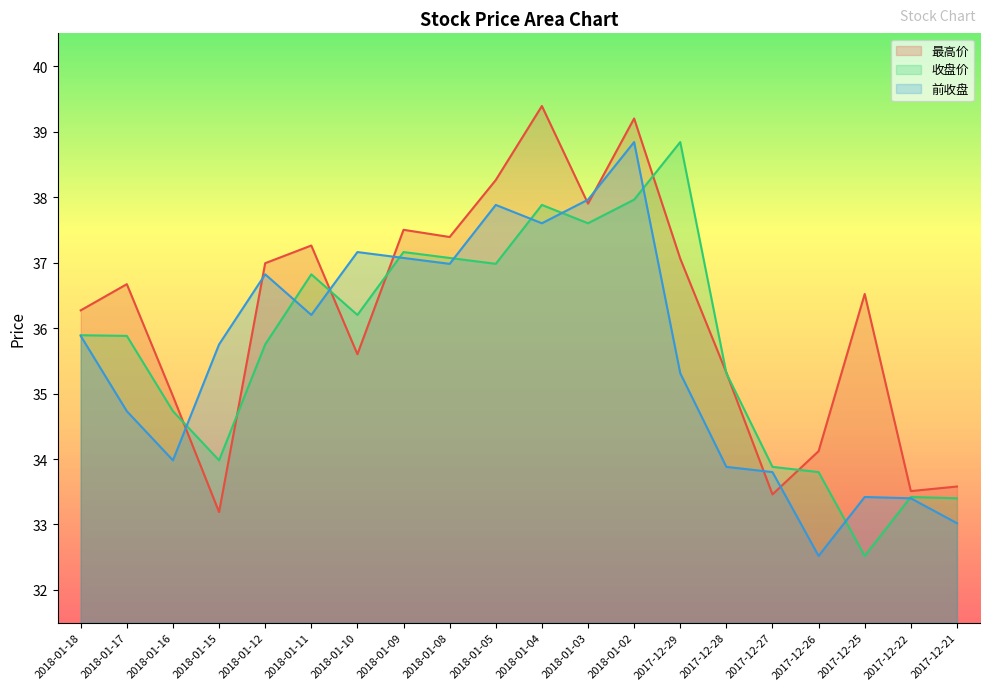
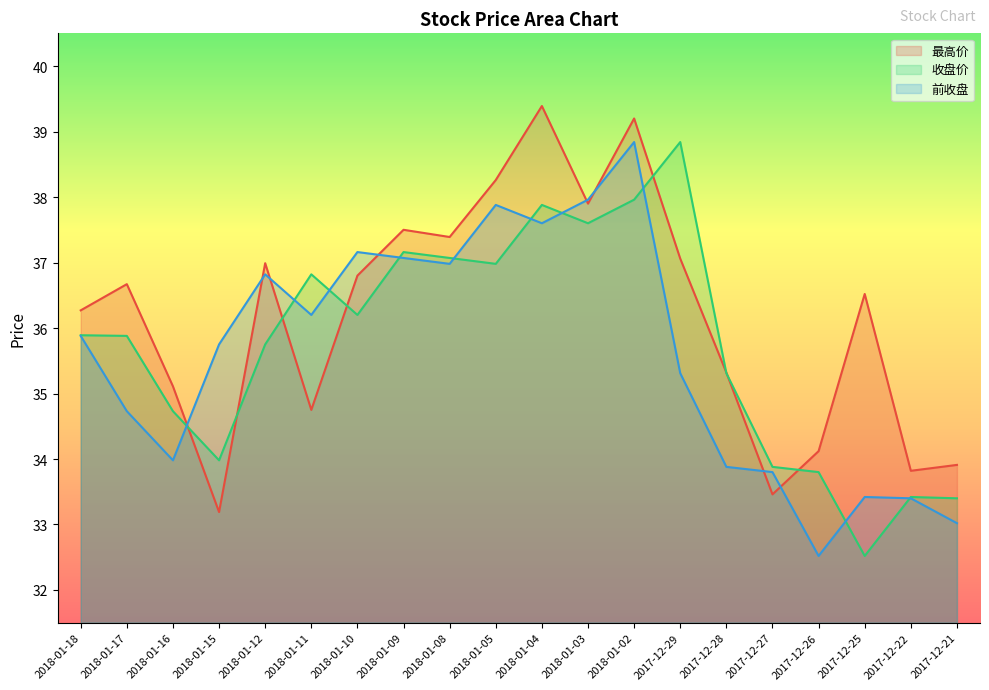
最高价, 2018-01-16: 35.0 -> 35.1
最高价, 2018-01-11: 37.3 -> 34.8
最高价, 2018-01-10: 35.6 -> 36.8
最高价, 2017-12-22: 33.5 -> 33.8
最高价, 2017-12-21: 33.6 -> 33.9
